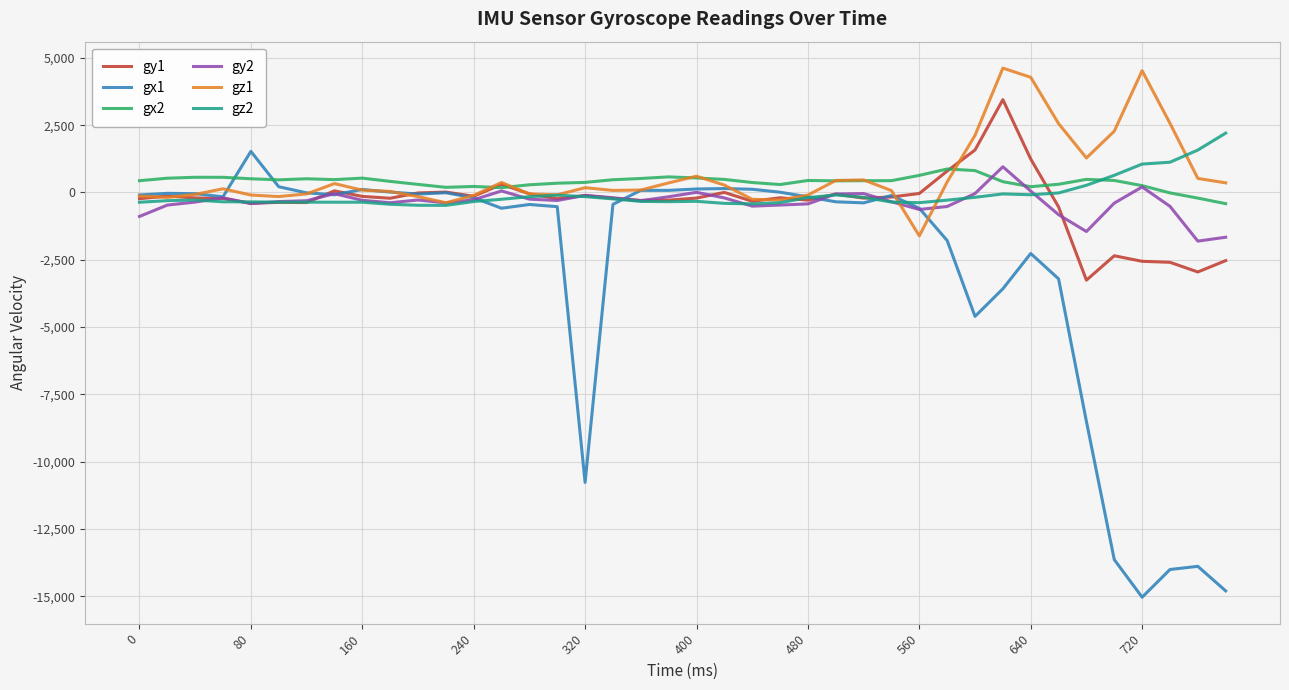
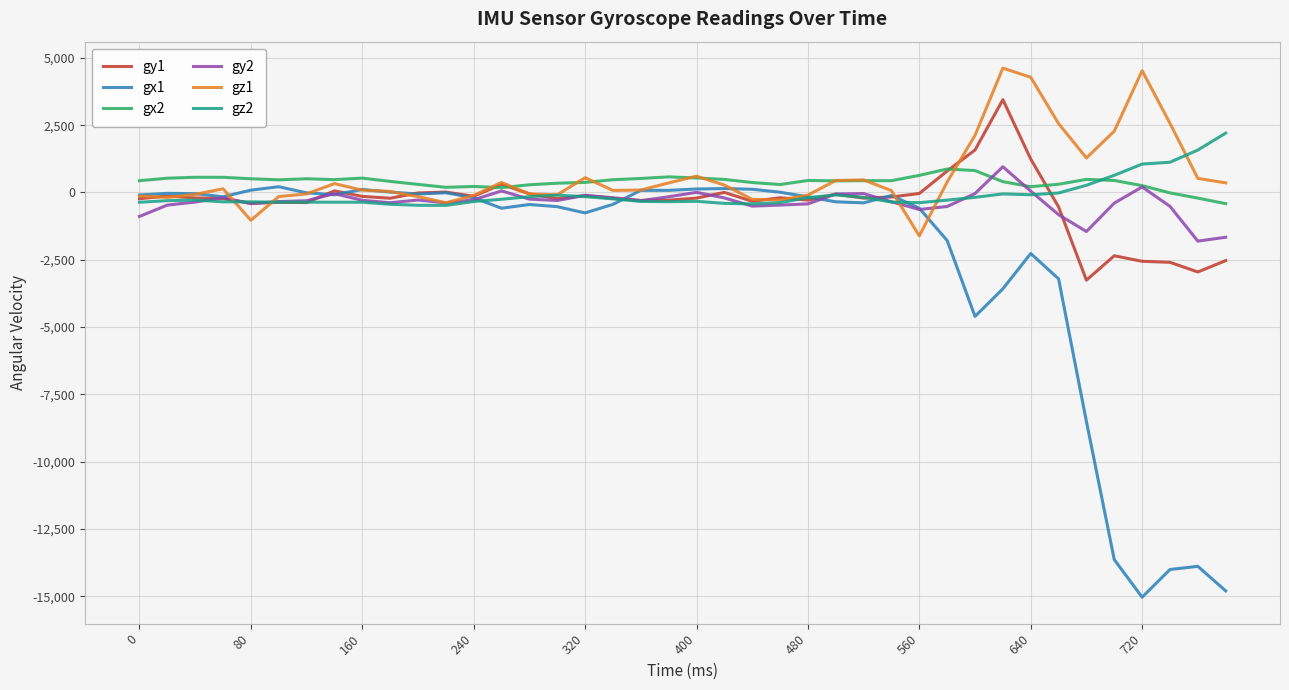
gx1, 80: 1,500 -> 100
gz1, 80: -100 -> -1,000
gx1, 320: -10,800 -> -800
gz1, 320: 200 -> 500
